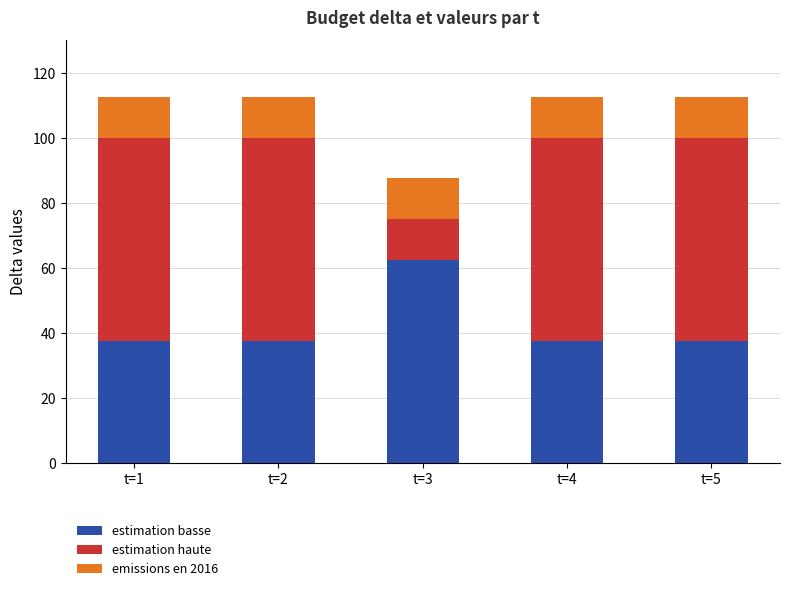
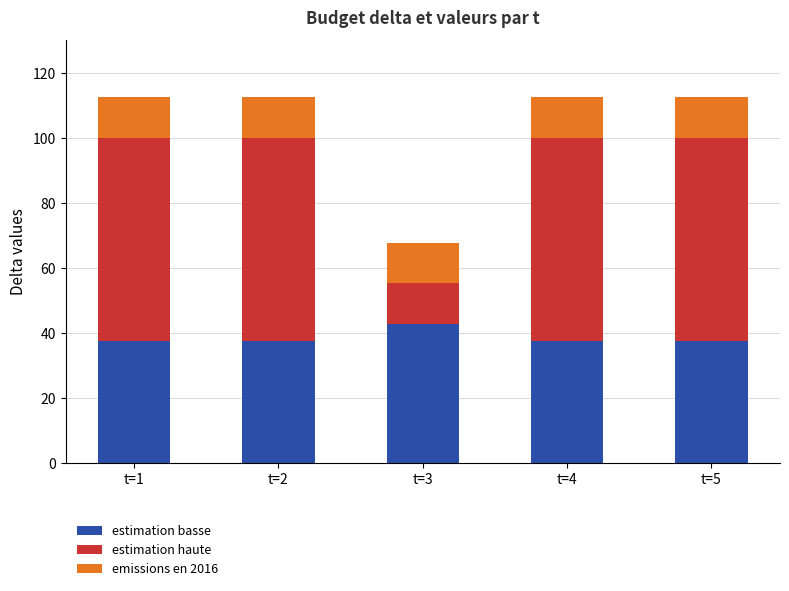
estimation basse, t=3: 63 -> 43
